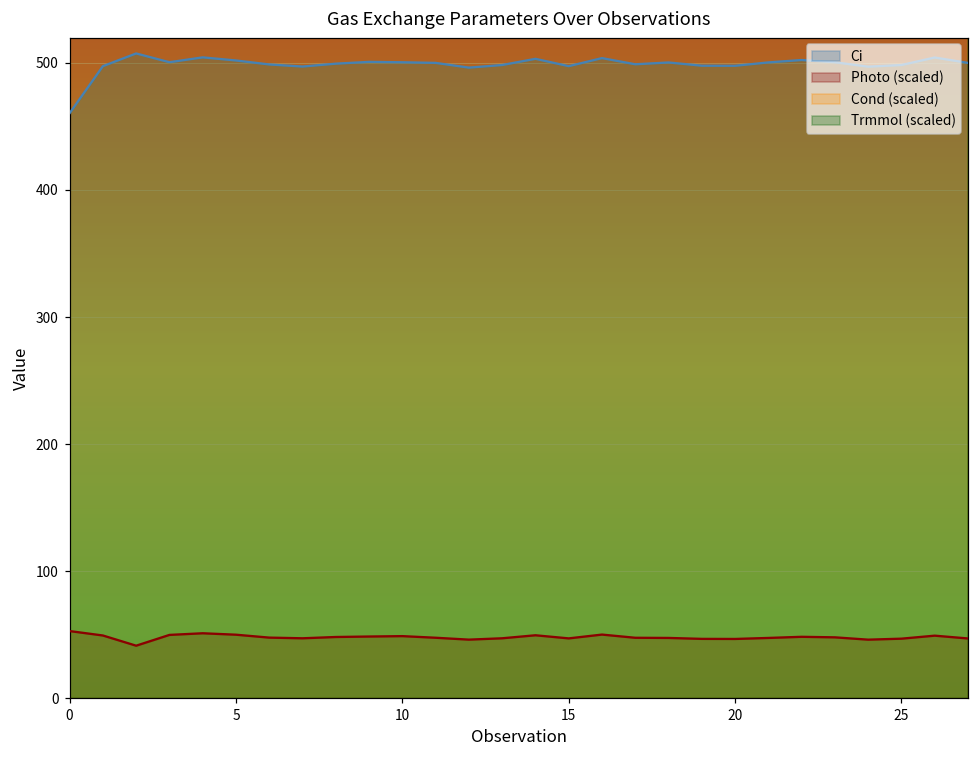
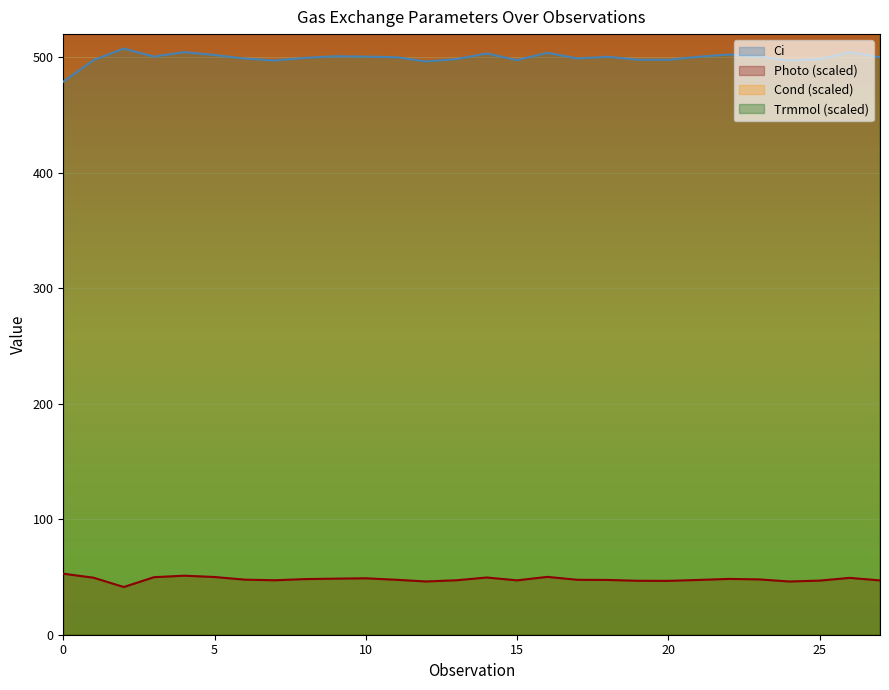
Ci, 0: 460 -> 479
